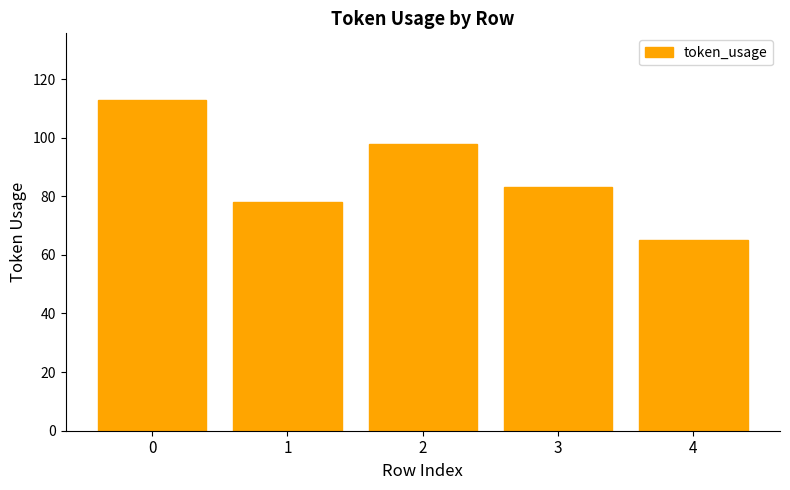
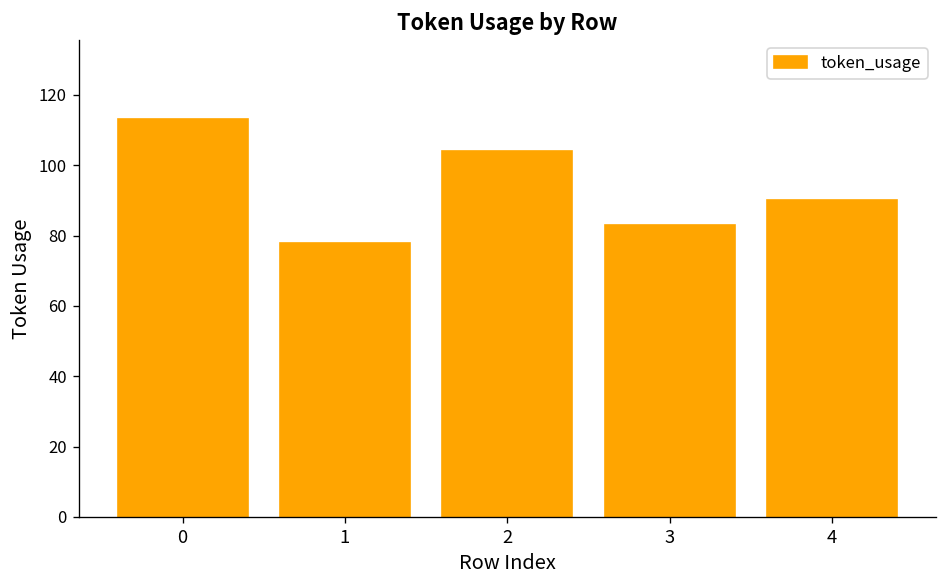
2: 98 -> 104
4: 65 -> 90
